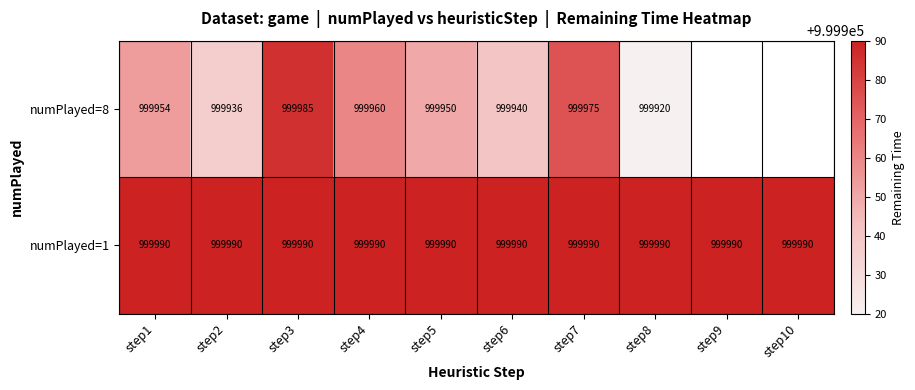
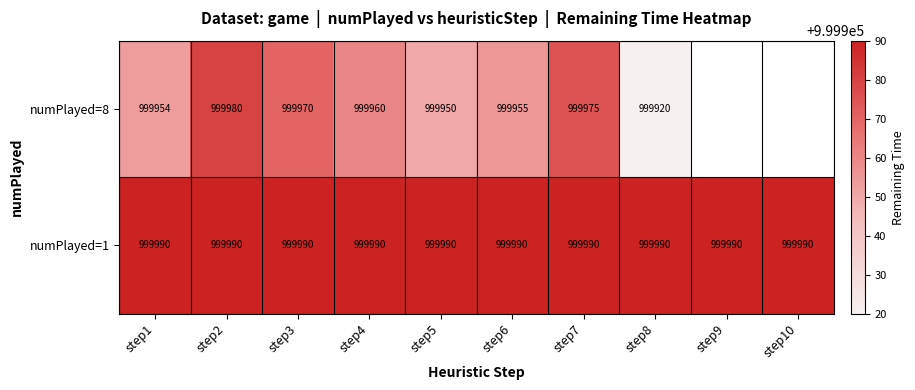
numPlayed=8, step2: 999936 -> 999980
numPlayed=8, step3: 999985 -> 999970
numPlayed=8, step6: 999940 -> 999955
